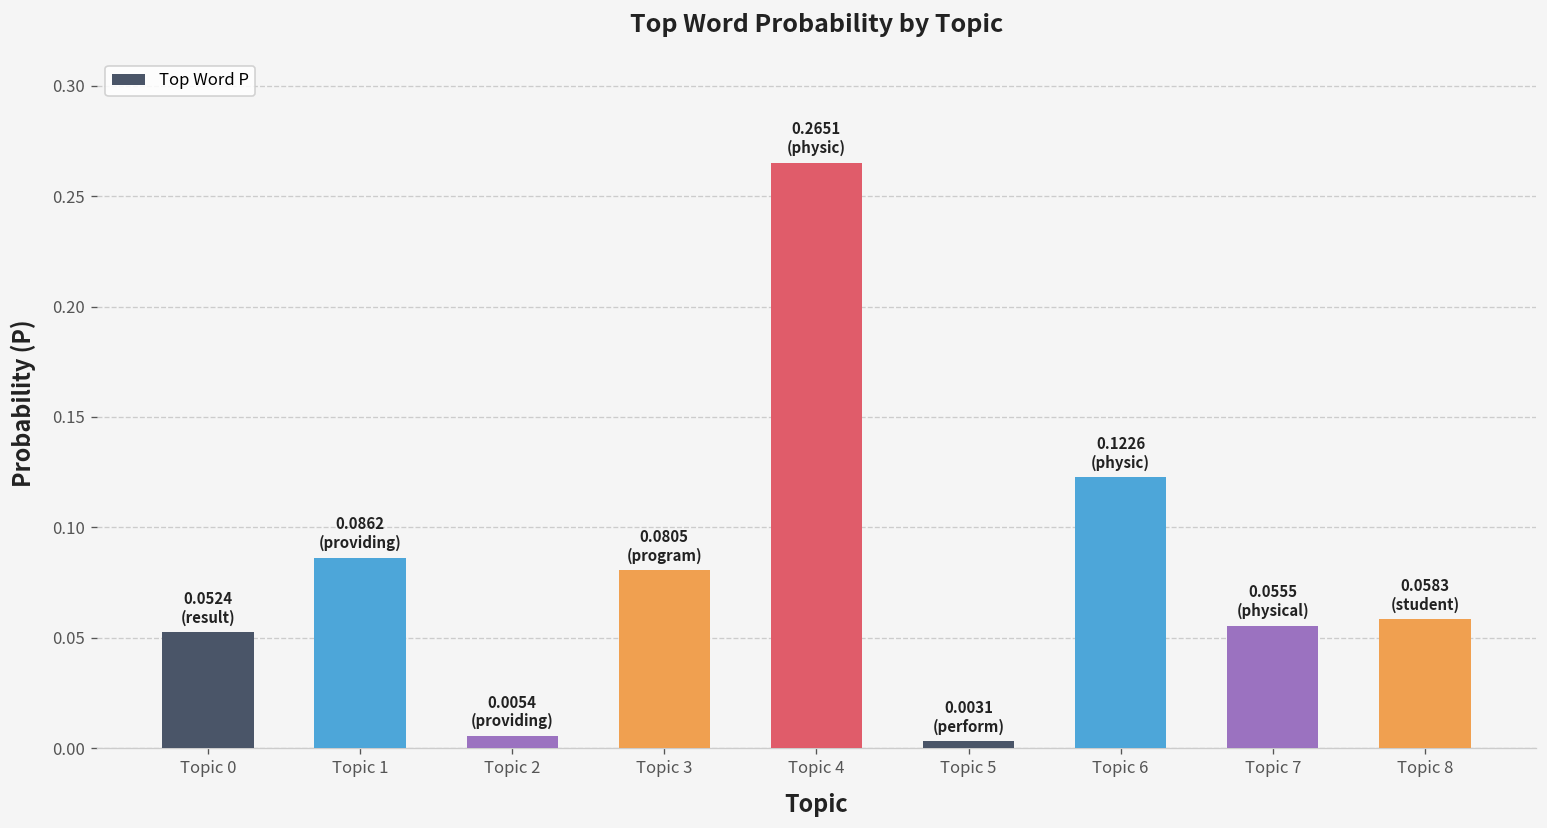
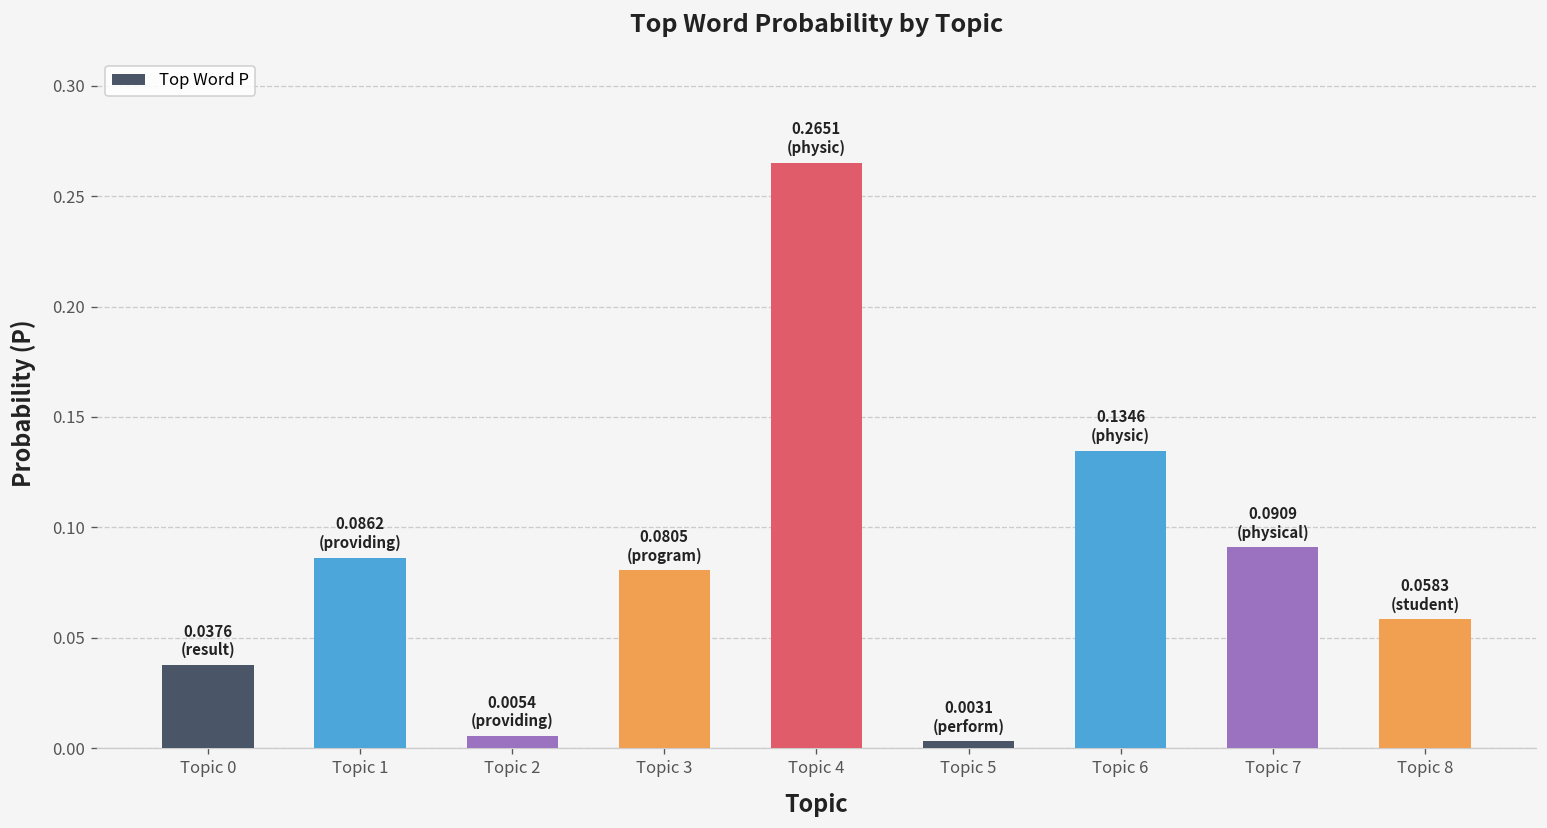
Topic 0: 0.0524 -> 0.0376
Topic 6: 0.1226 -> 0.1346
Topic 7: 0.0555 -> 0.0909
